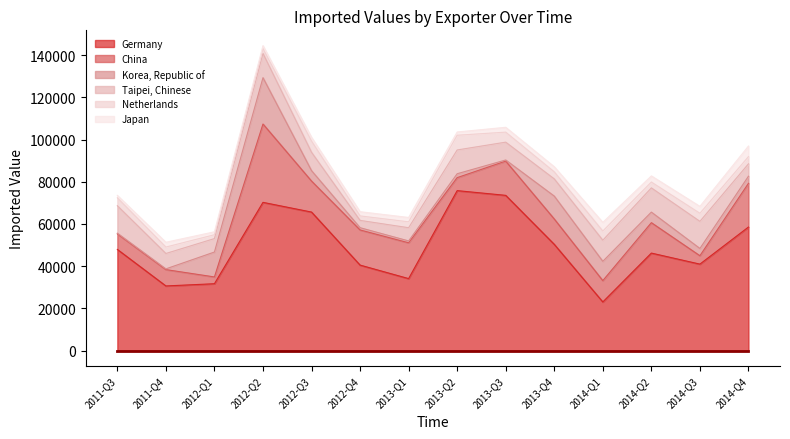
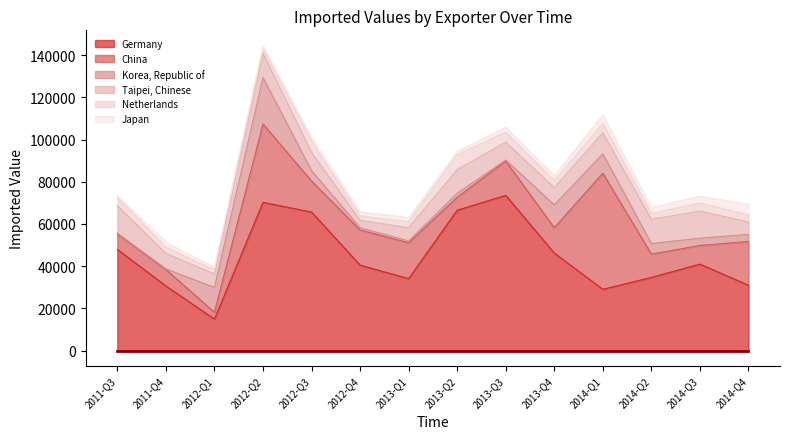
Germany, 2012-Q1: 32000 -> 15000
Germany, 2013-Q2: 76000 -> 67000
Germany, 2013-Q4: 50000 -> 46000
Germany, 2014-Q1: 23000 -> 29000
China, 2014-Q1: 10000 -> 55000
Germany, 2014-Q2: 46000 -> 35000
China, 2014-Q2: 14000 -> 11000
China, 2014-Q3: 4000 -> 9000
Germany, 2014-Q4: 59000 -> 31000
